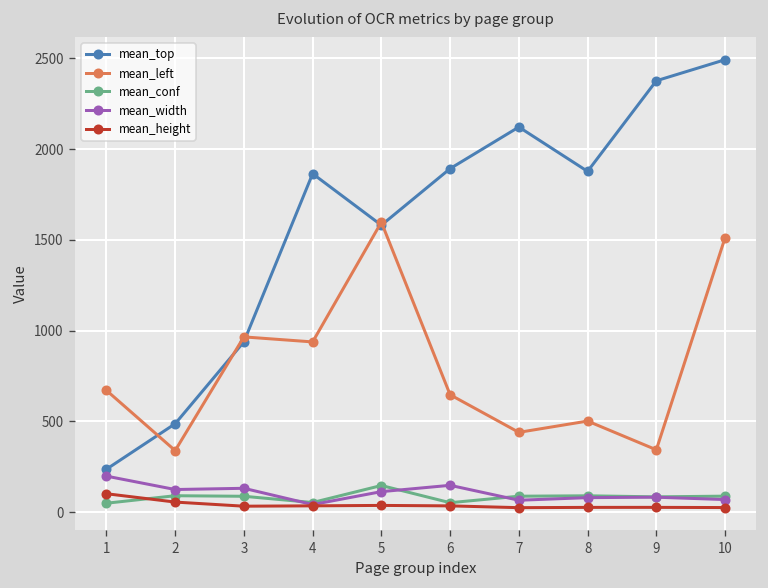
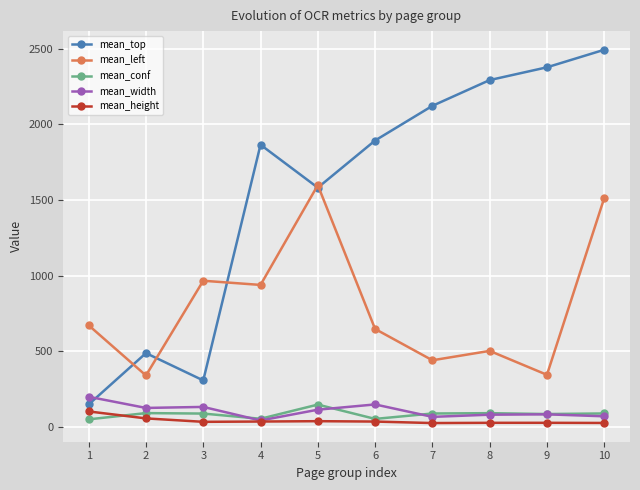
mean_top, 1: 240 -> 150
mean_top, 3: 940 -> 310
mean_top, 8: 1880 -> 2290
